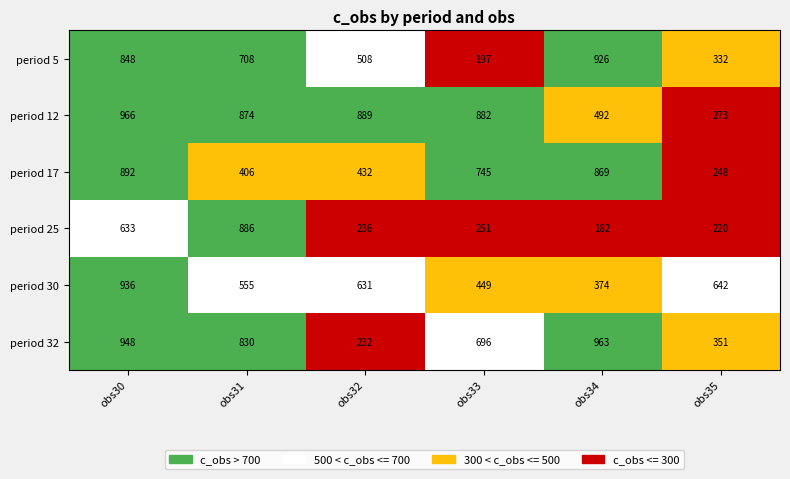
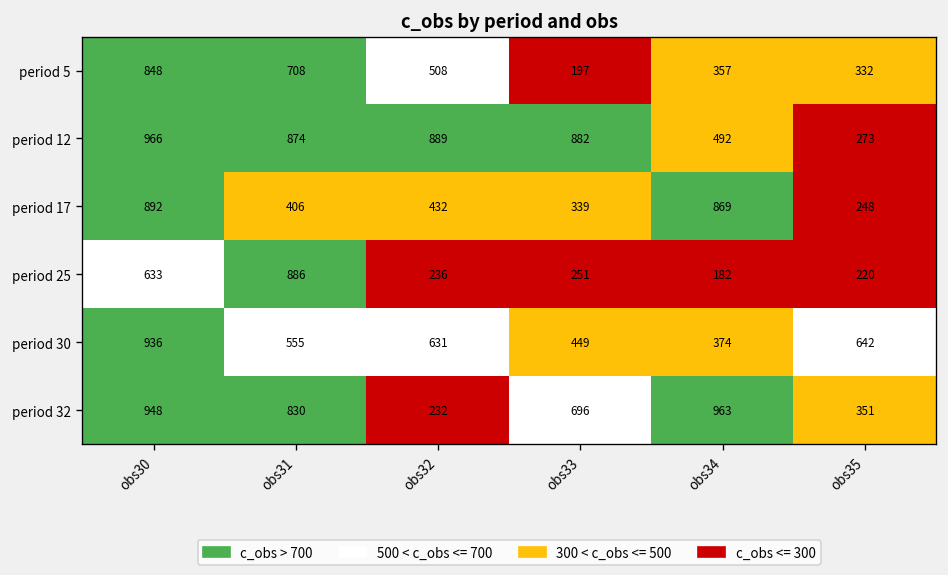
period 5, obs34: 926 -> 357
period 17, obs33: 745 -> 339
